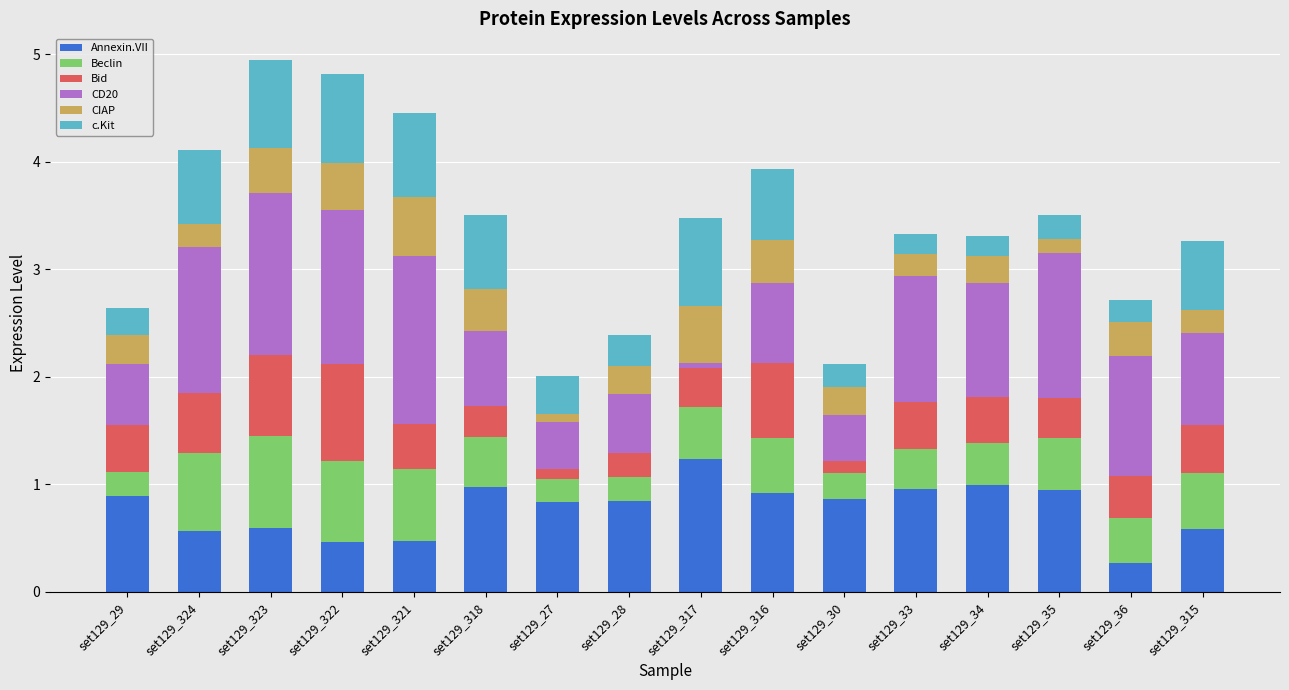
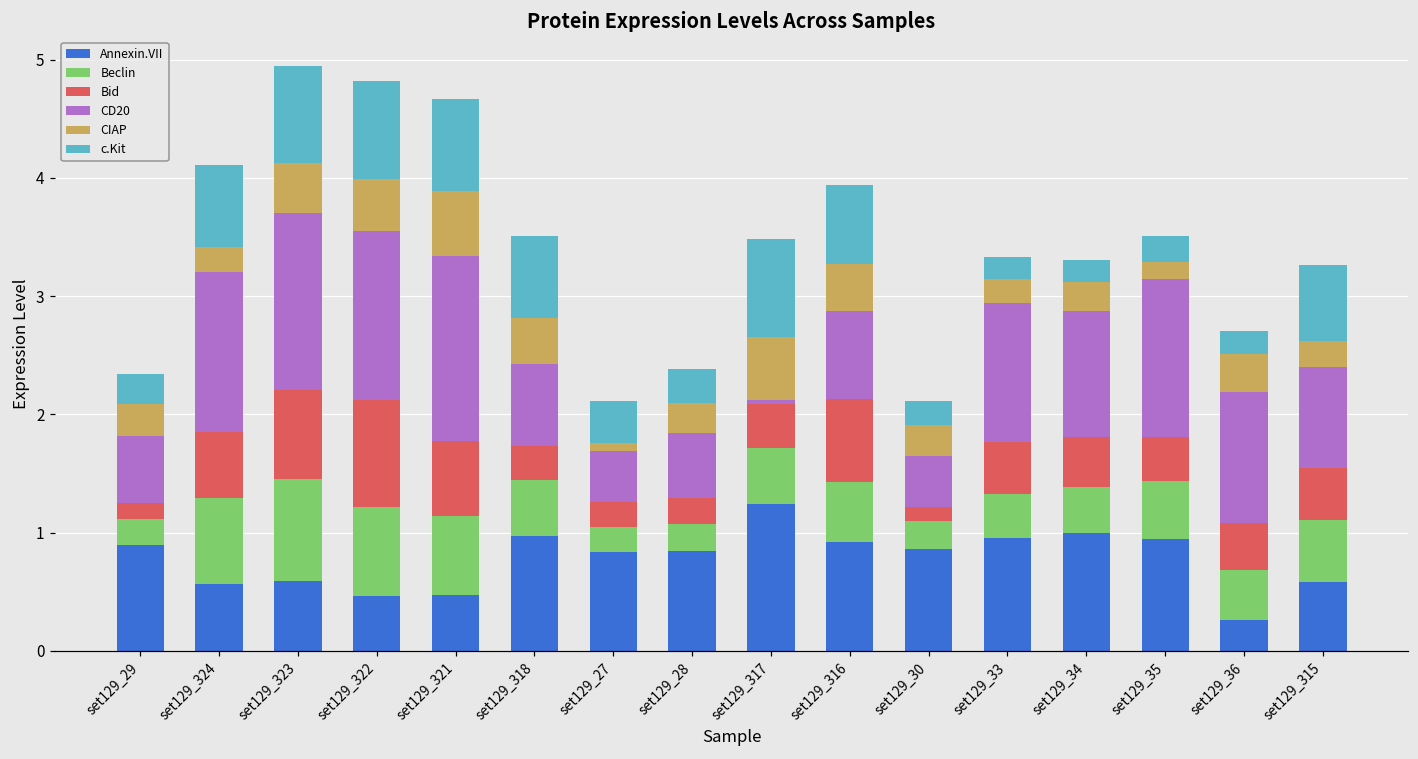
Bid, set129_29: 0.44 -> 0.13
Bid, set129_321: 0.43 -> 0.64
Bid, set129_27: 0.10 -> 0.21
